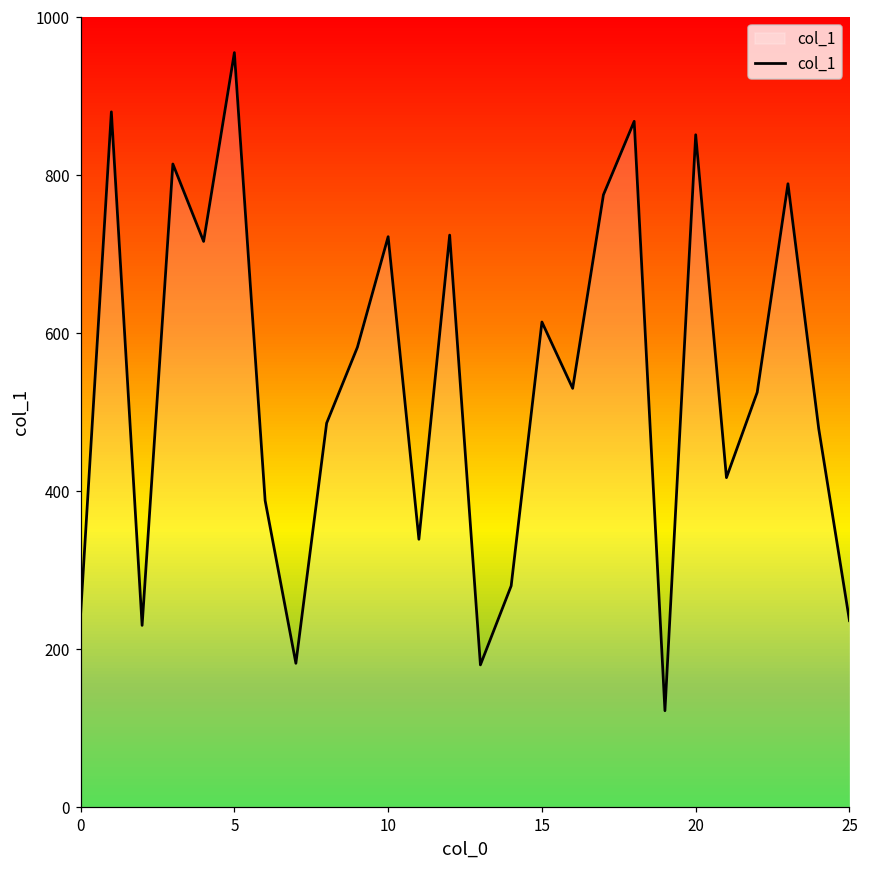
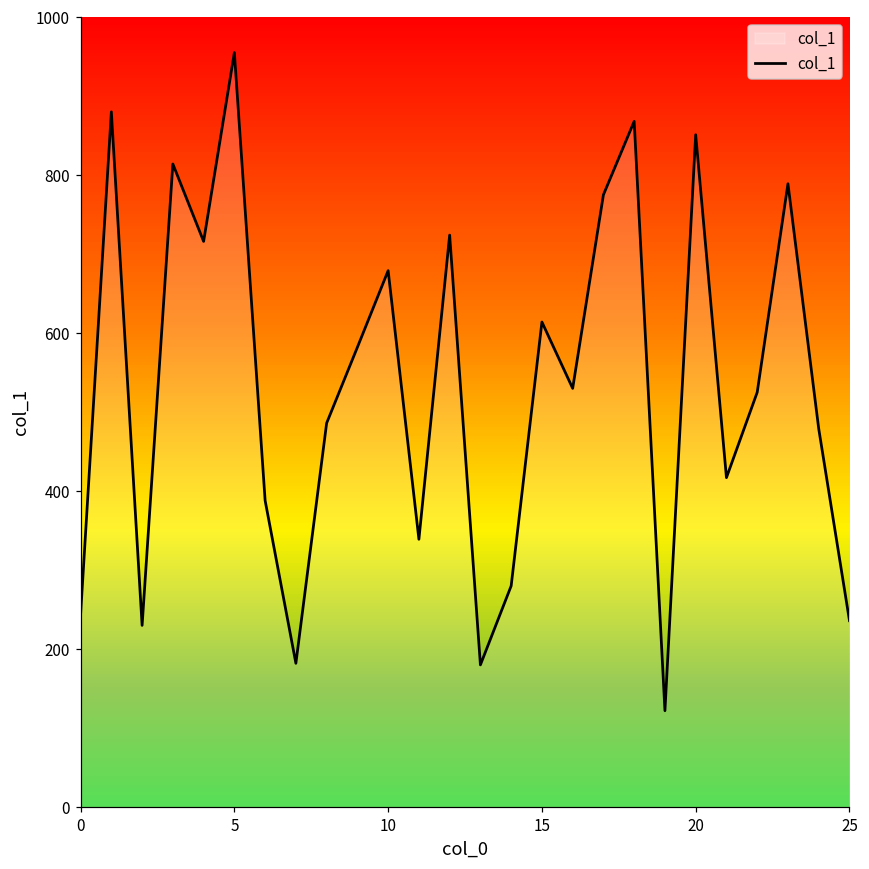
10: 720 -> 680
